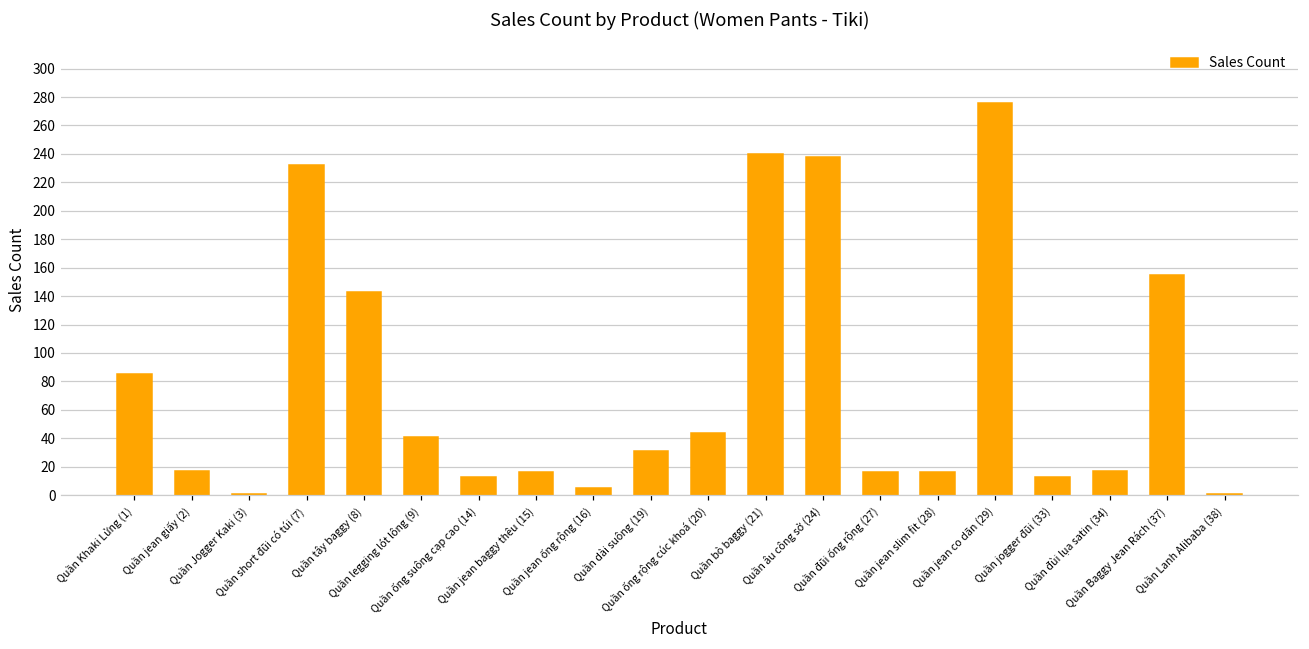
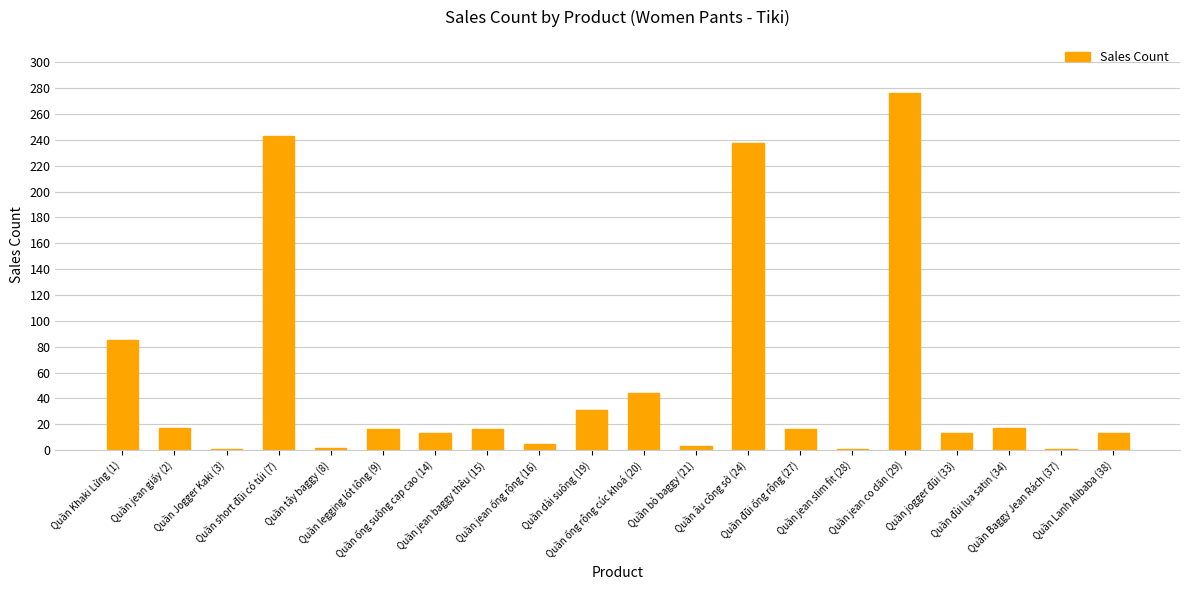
Quần short đũi có túi (7): 232 -> 243
Quần tây baggy (8): 143 -> 2
Quần legging lót lông (9): 41 -> 16
Quần bò baggy (21): 240 -> 3
Quần jean slim fit (28): 16 -> 1
Quần Baggy Jean Rách (37): 155 -> 1
Quần Lanh Alibaba (38): 1 -> 13
